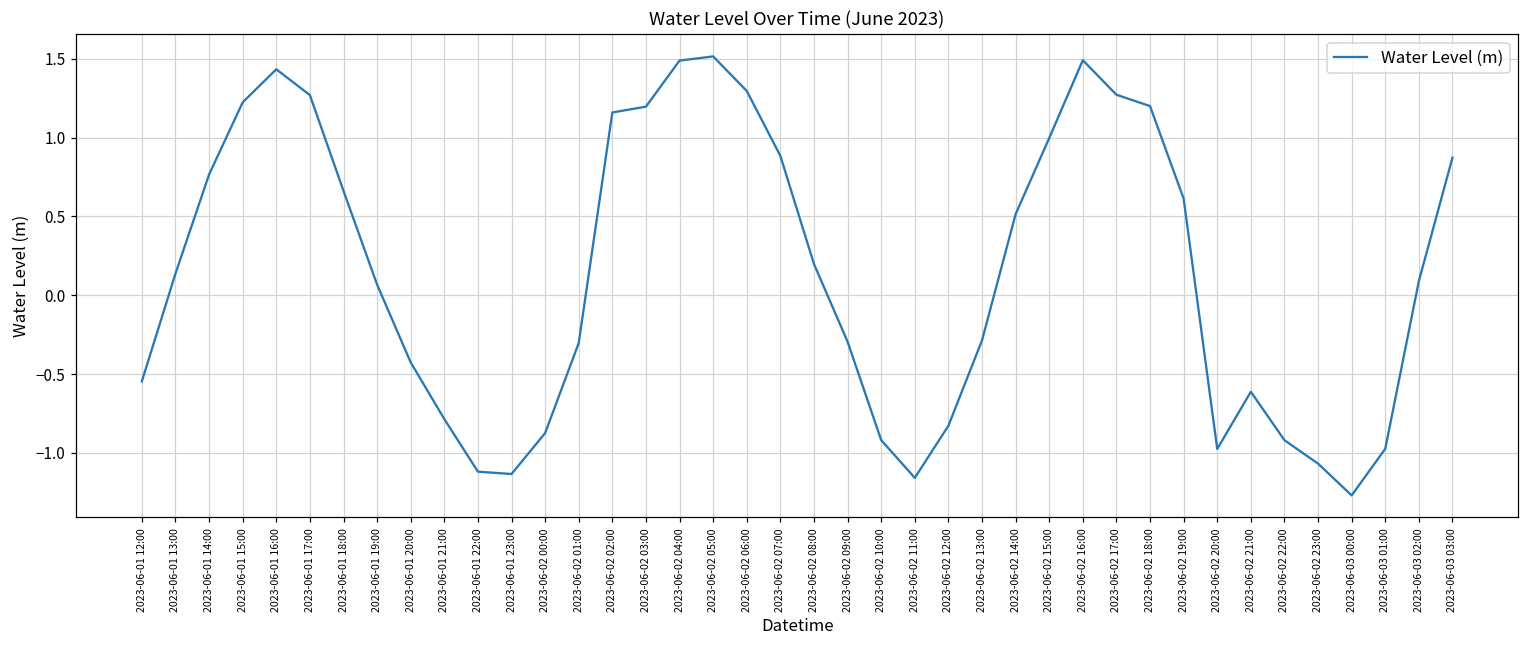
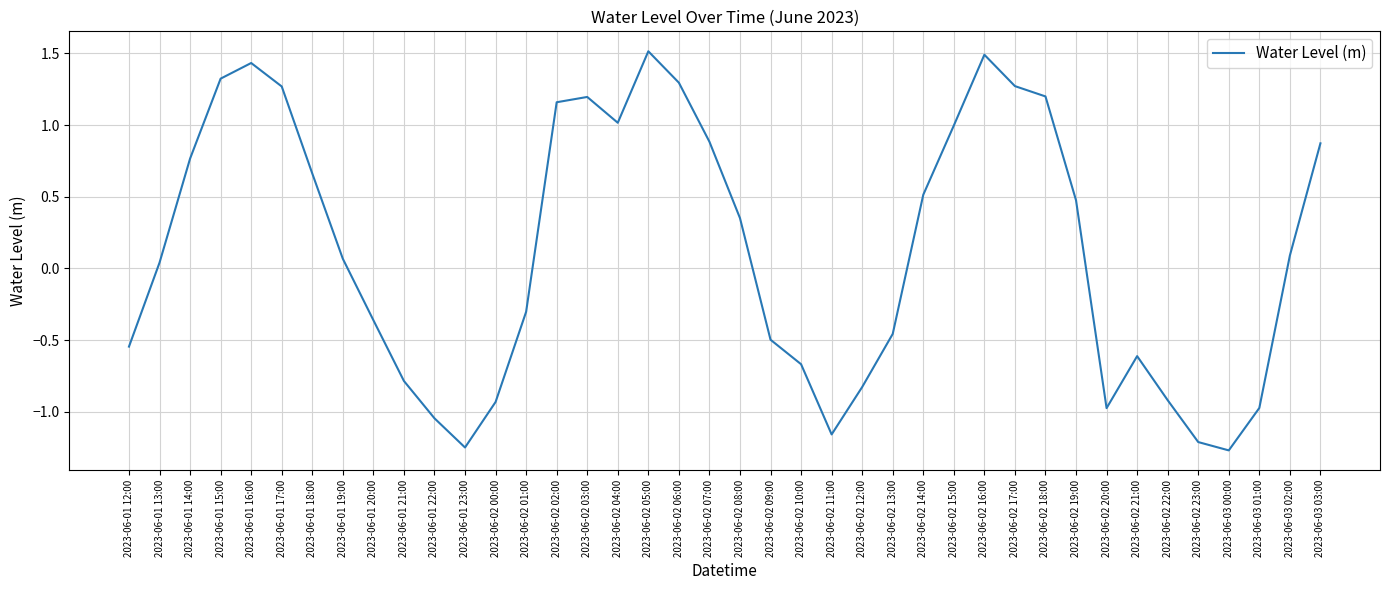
2023-06-01 13:00: 0.14 -> 0.04
2023-06-01 15:00: 1.22 -> 1.32
2023-06-01 20:00: -0.43 -> -0.36
2023-06-01 22:00: -1.12 -> -1.05
2023-06-01 23:00: -1.13 -> -1.25
2023-06-02 00:00: -0.87 -> -0.93
2023-06-02 04:00: 1.49 -> 1.02
2023-06-02 08:00: 0.20 -> 0.35
2023-06-02 09:00: -0.29 -> -0.50
2023-06-02 10:00: -0.92 -> -0.67
2023-06-02 13:00: -0.29 -> -0.46
2023-06-02 19:00: 0.61 -> 0.48
2023-06-02 23:00: -1.07 -> -1.21
